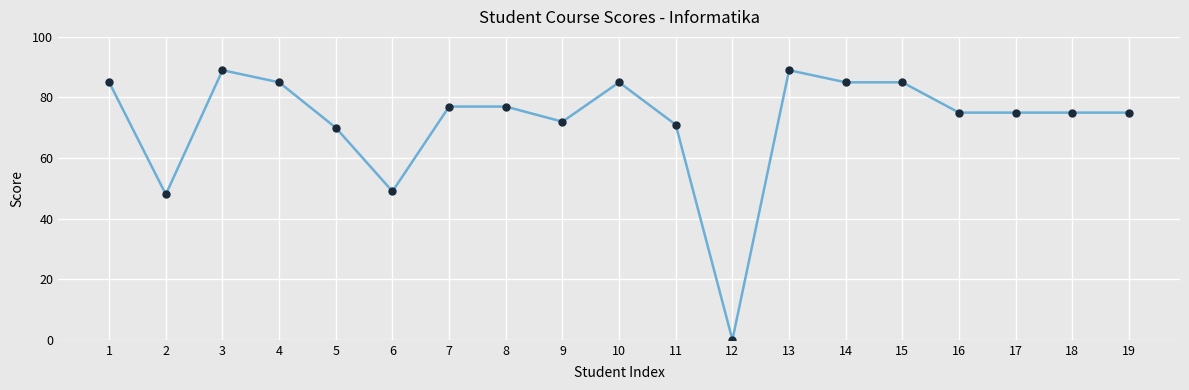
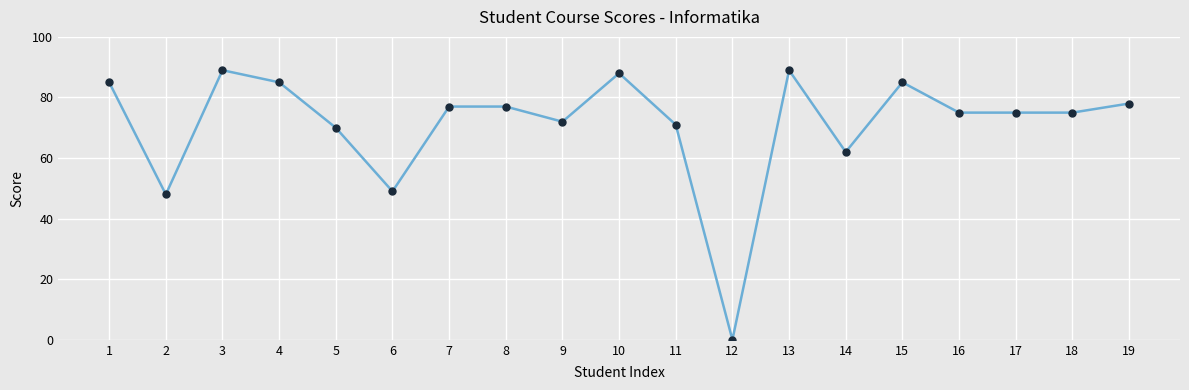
10: 85 -> 88
14: 85 -> 62
19: 75 -> 78
